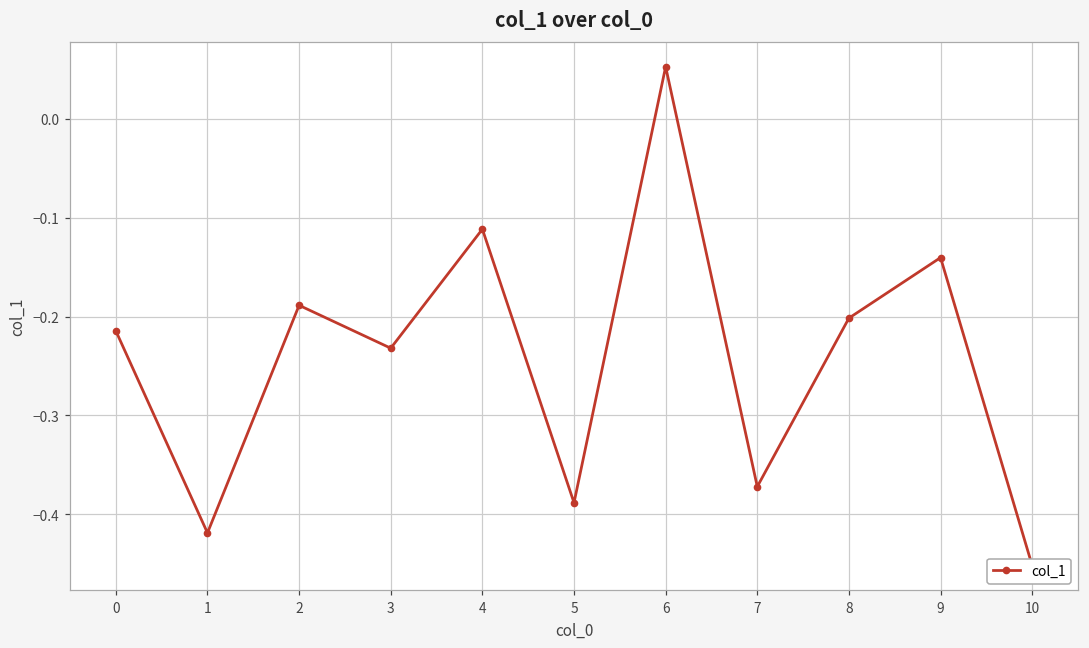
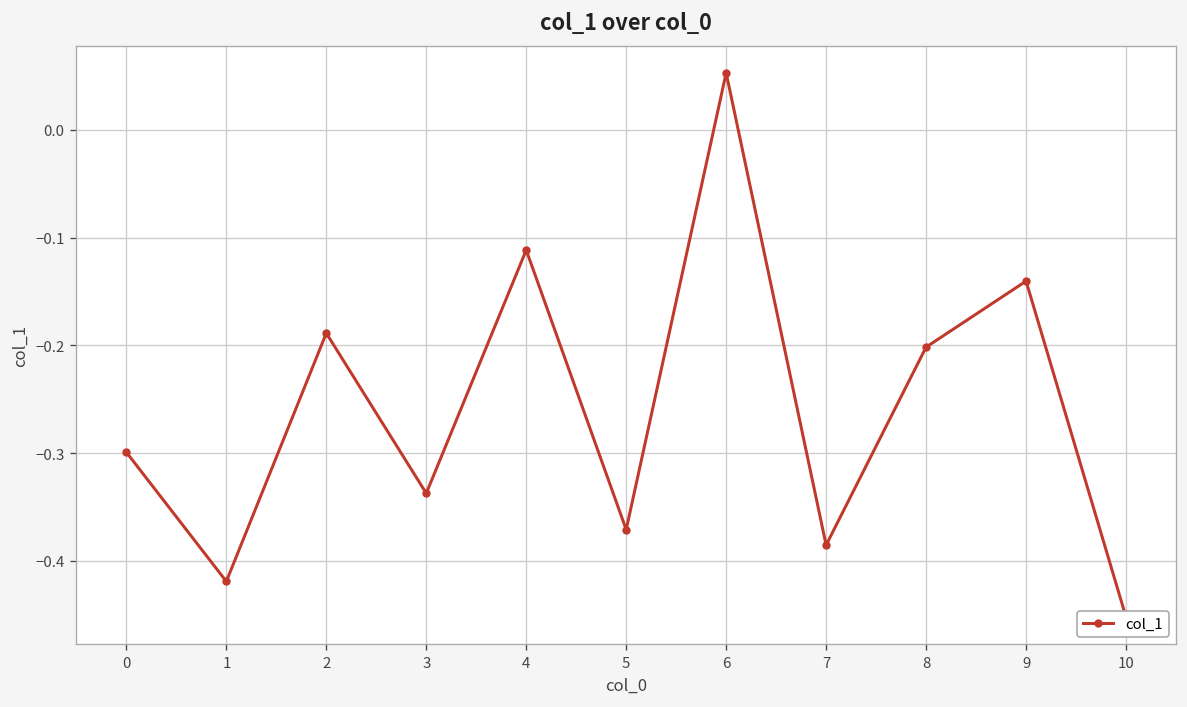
0: -0.21 -> -0.30
3: -0.23 -> -0.34
5: -0.39 -> -0.37
7: -0.37 -> -0.39
